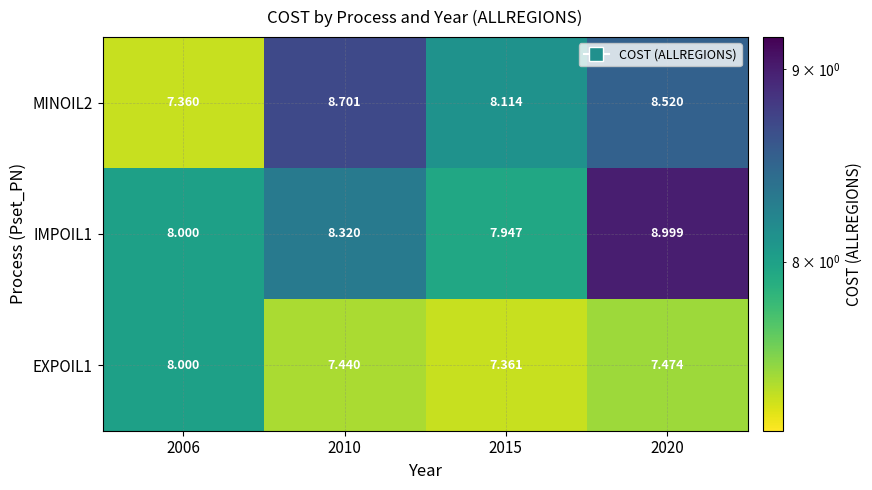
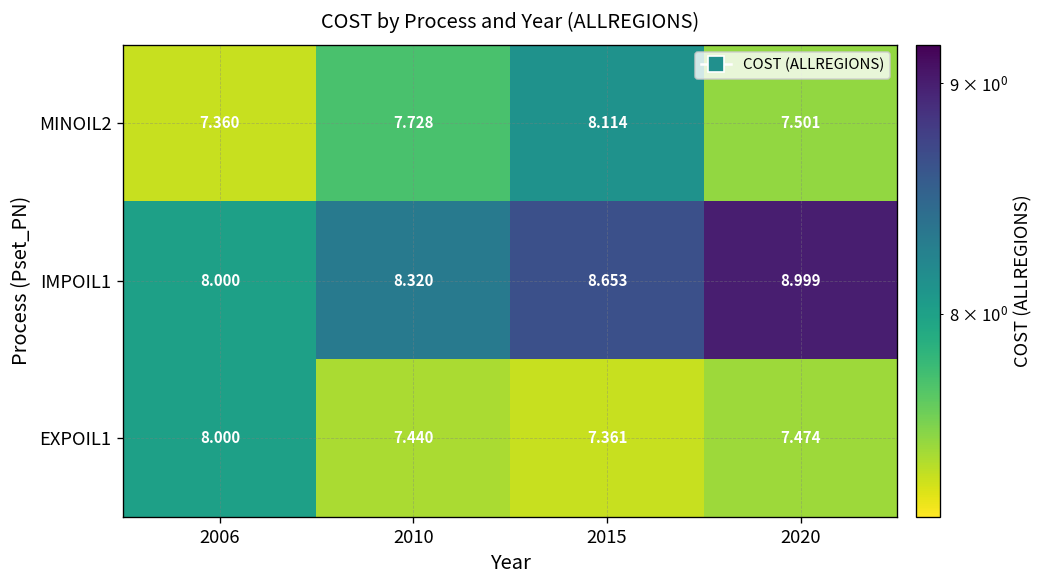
MINOIL2, 2010: 8.701 -> 7.728
MINOIL2, 2020: 8.520 -> 7.501
IMPOIL1, 2015: 7.947 -> 8.653
